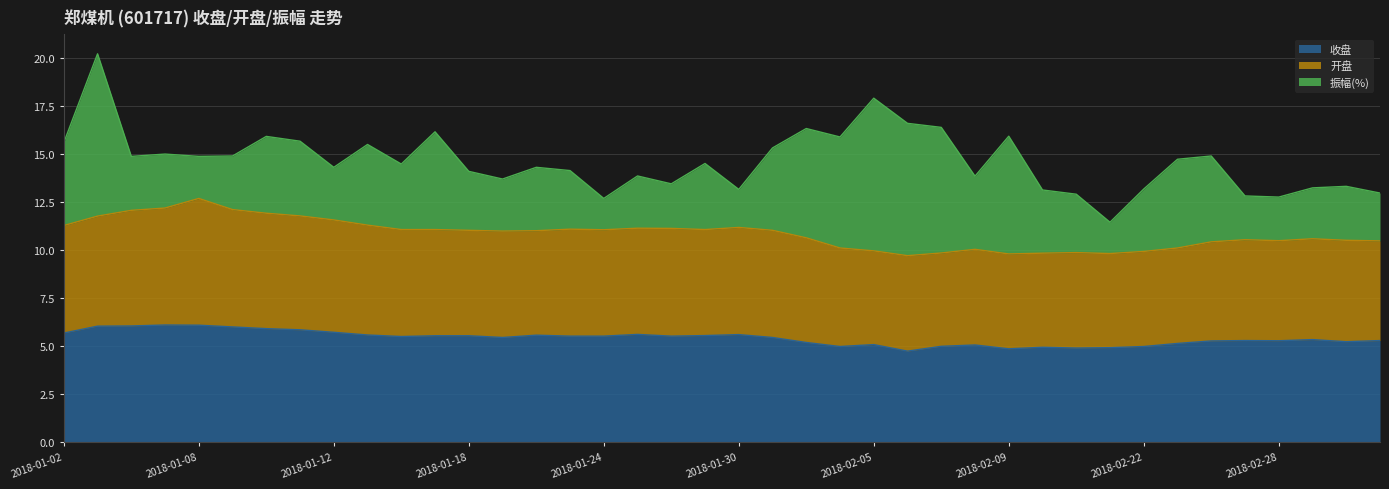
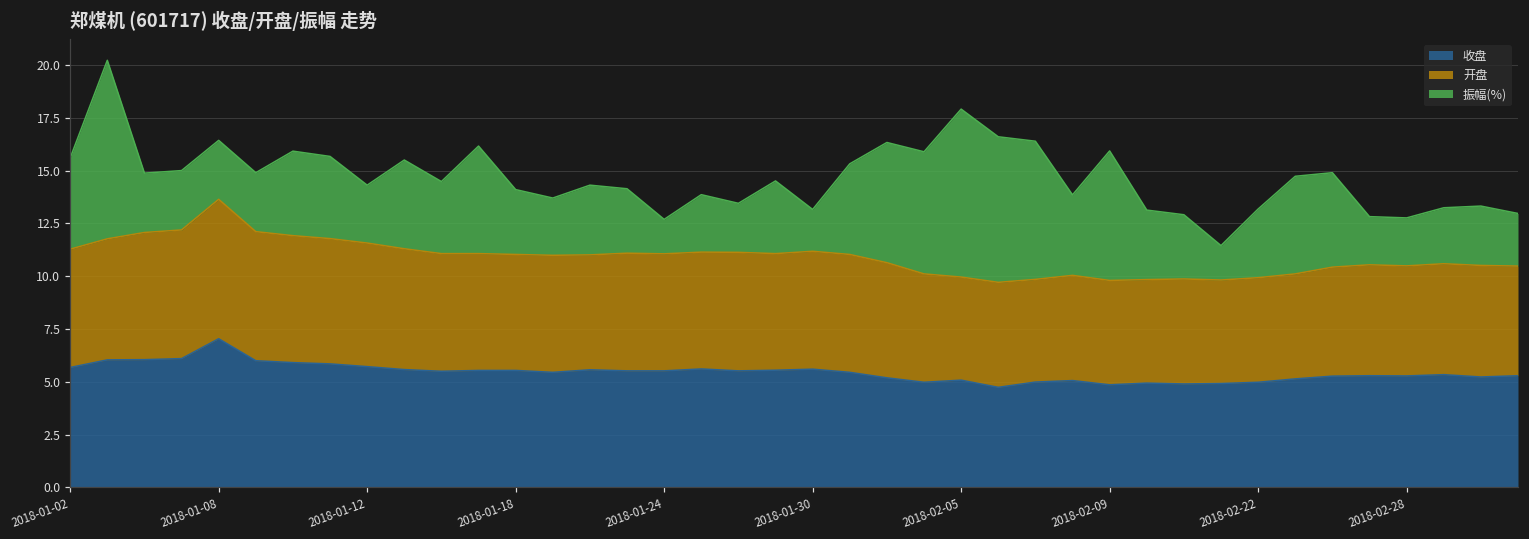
收盘, 2018-01-08: 6.1 -> 7.0
振幅(%), 2018-01-08: 2.2 -> 2.8
